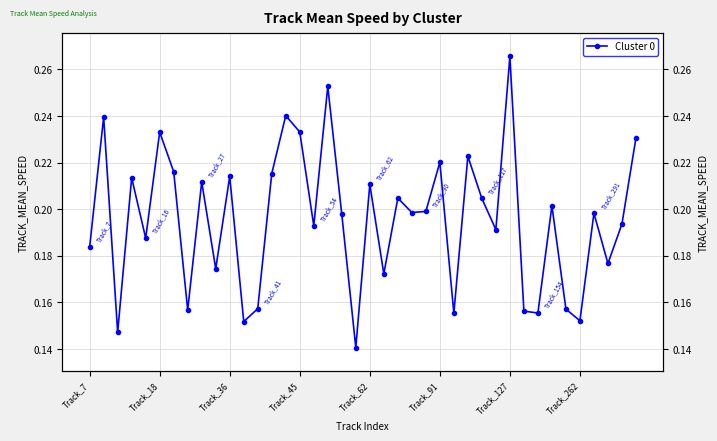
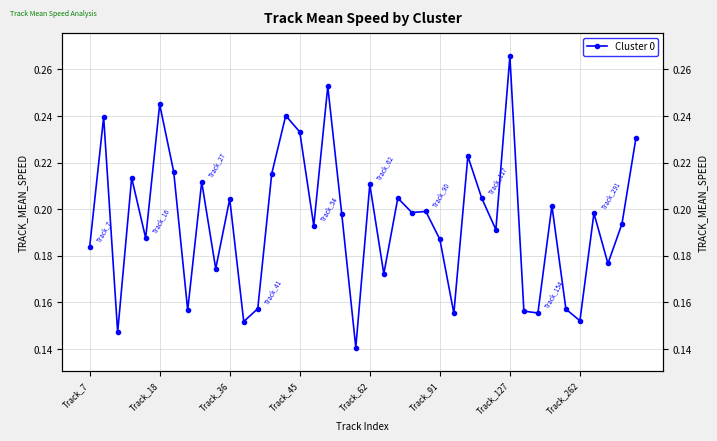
Track_18: 0.233 -> 0.245
Track_36: 0.214 -> 0.204
Track_91: 0.220 -> 0.187
